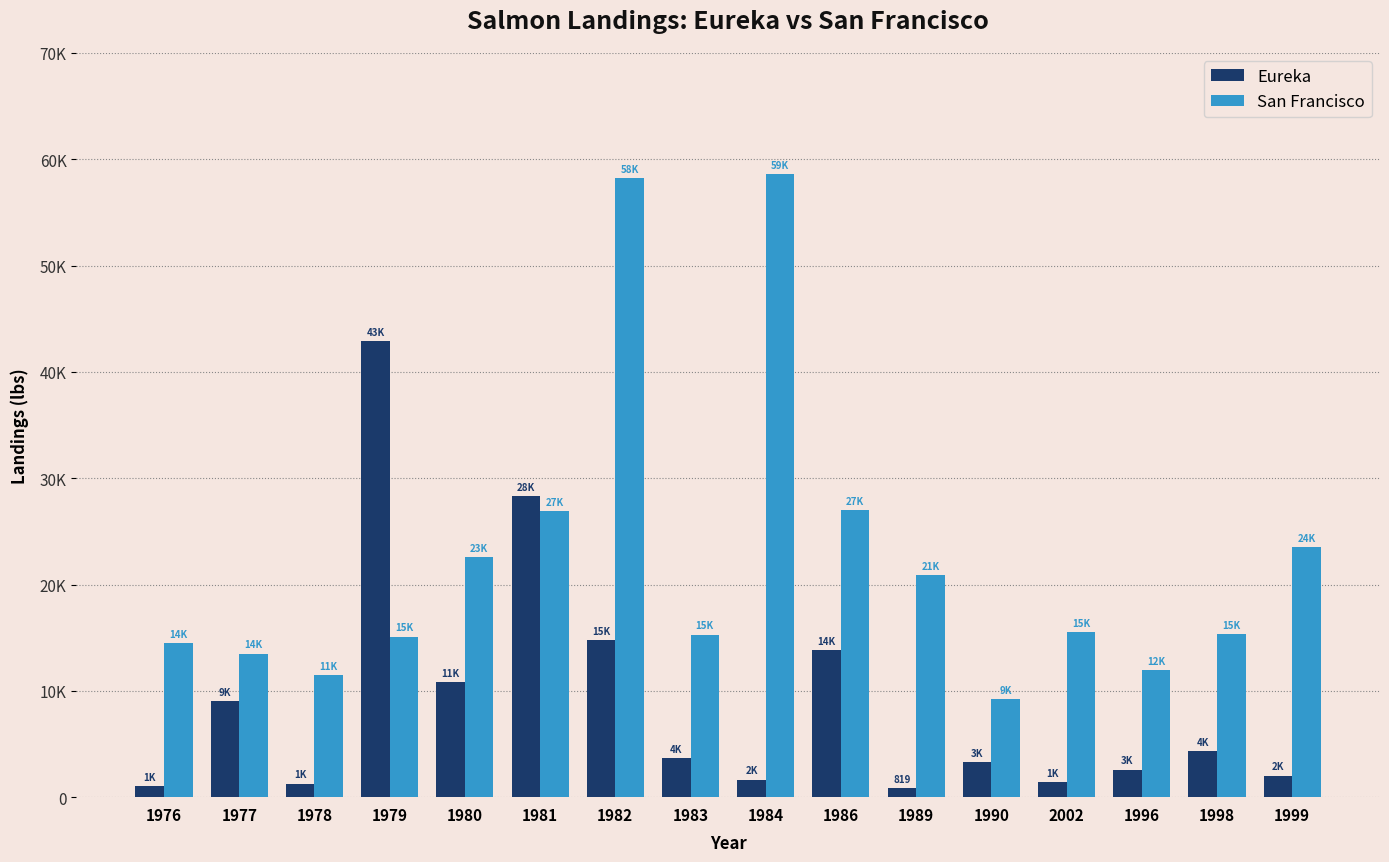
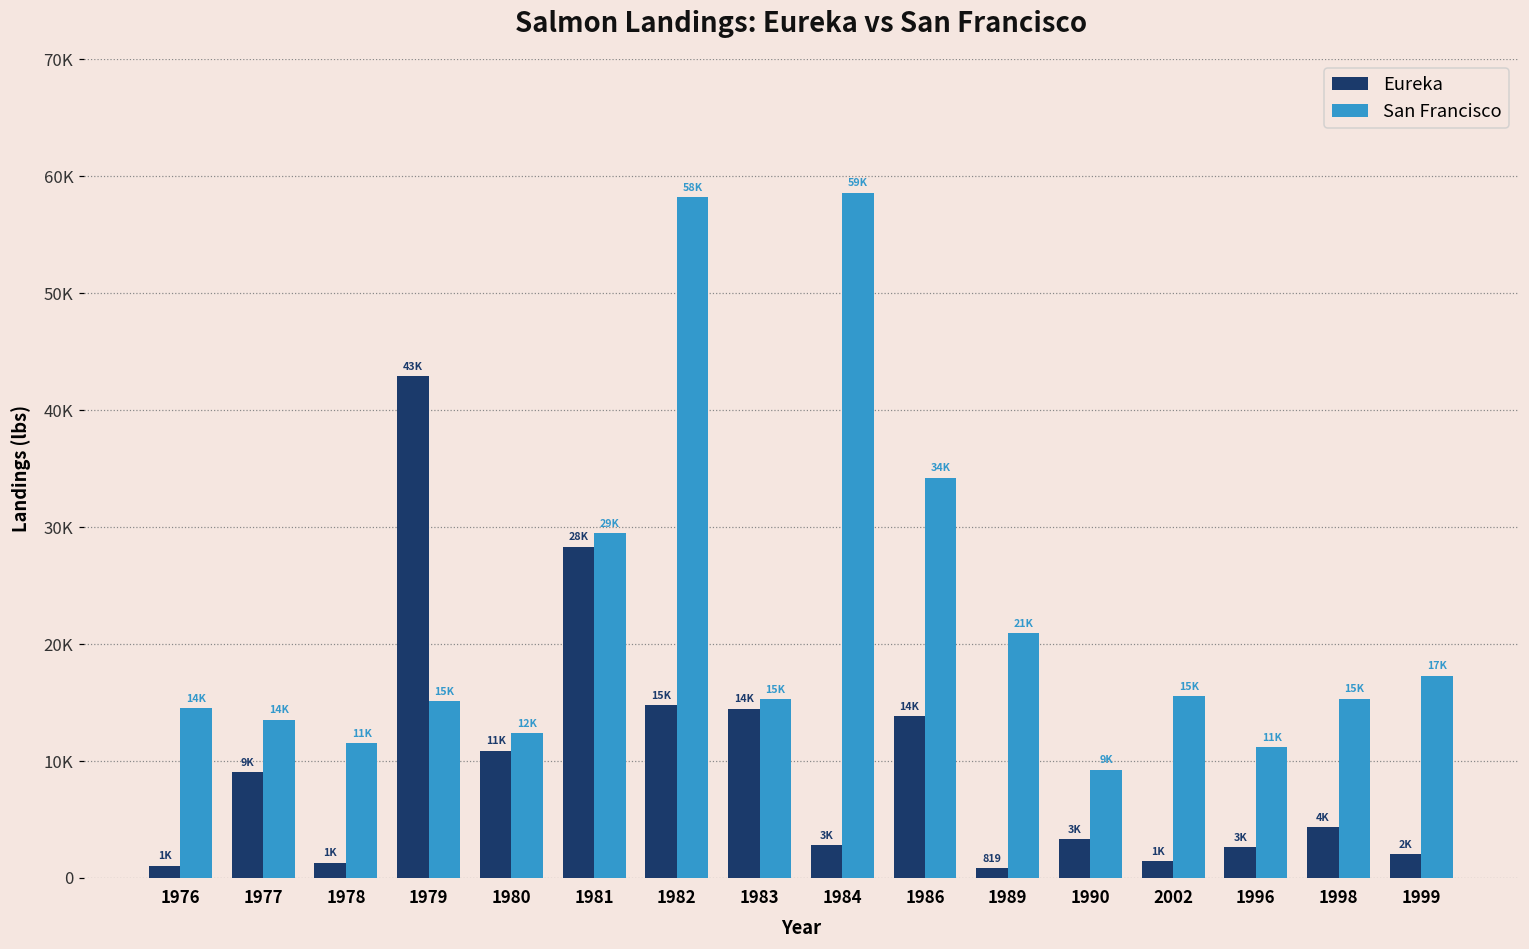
San Francisco, 1980: 23K -> 12K
San Francisco, 1981: 27K -> 29K
Eureka, 1983: 4K -> 14K
Eureka, 1984: 2K -> 3K
San Francisco, 1986: 27K -> 34K
San Francisco, 1996: 12K -> 11K
San Francisco, 1999: 24K -> 17K
